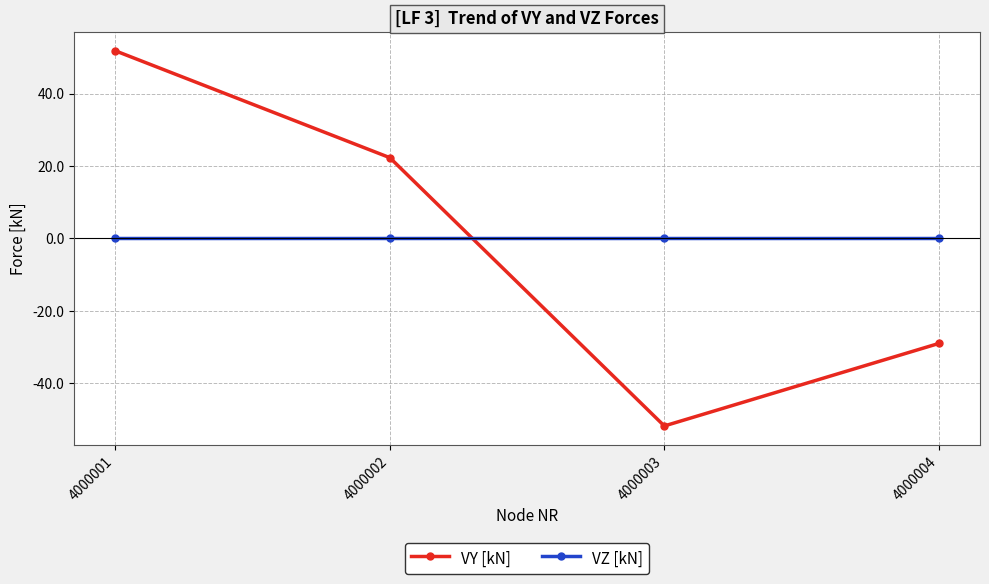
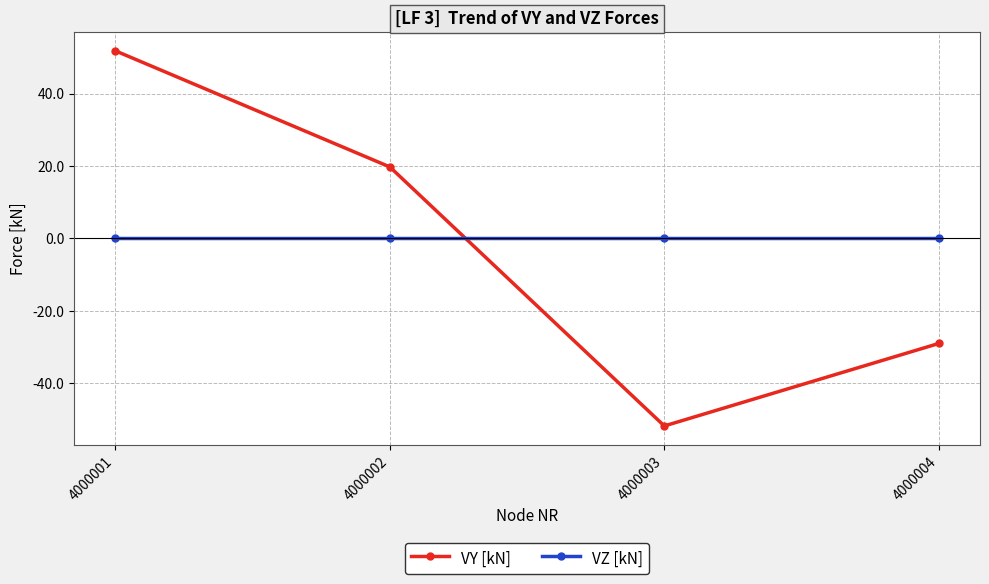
VY [kN], 4000002: 22 -> 20
